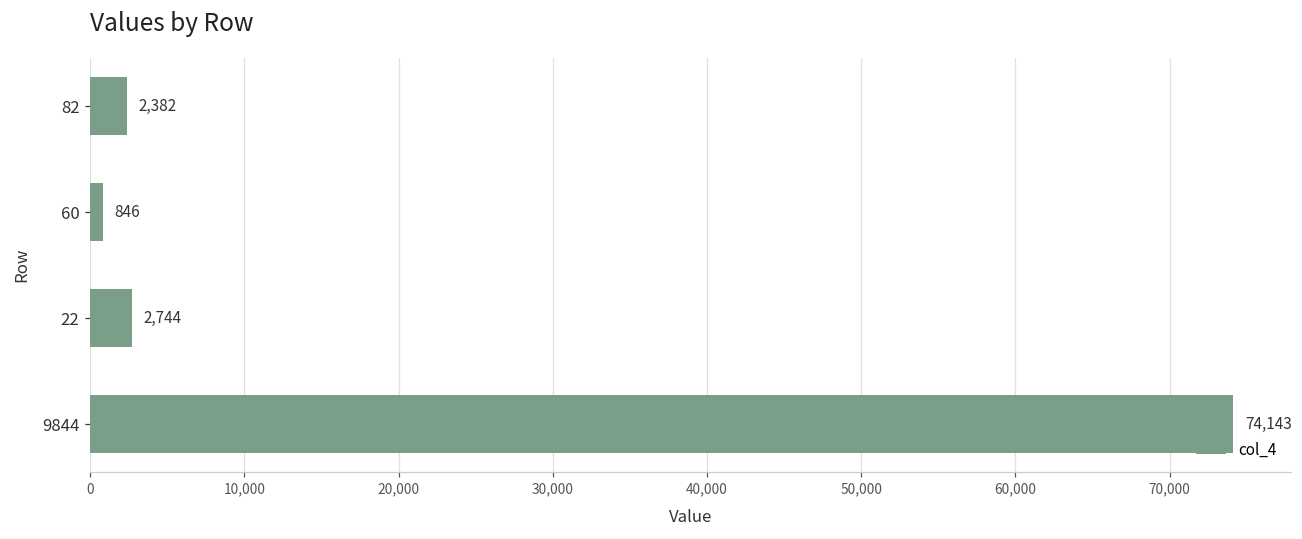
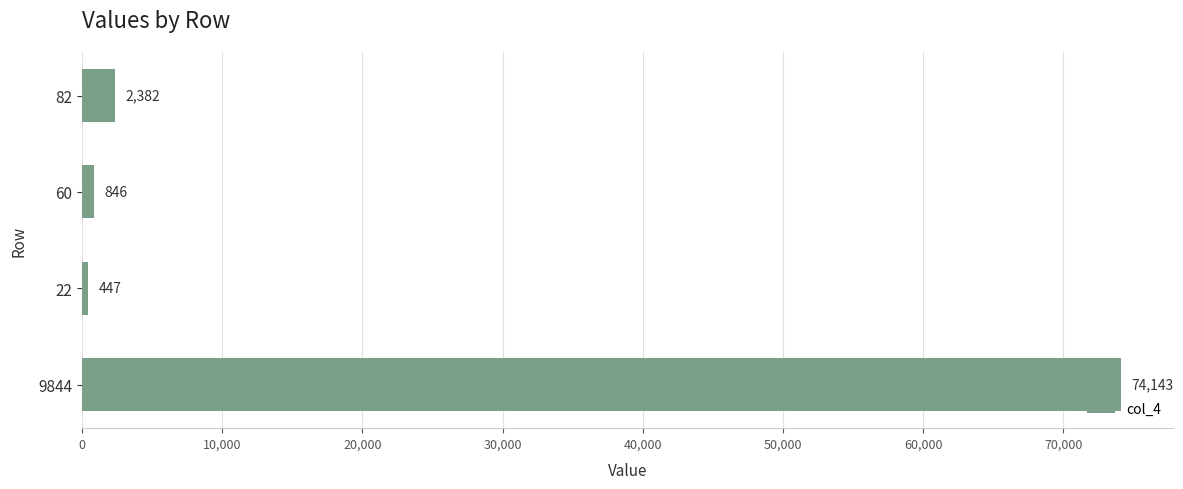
22: 2,744 -> 447
